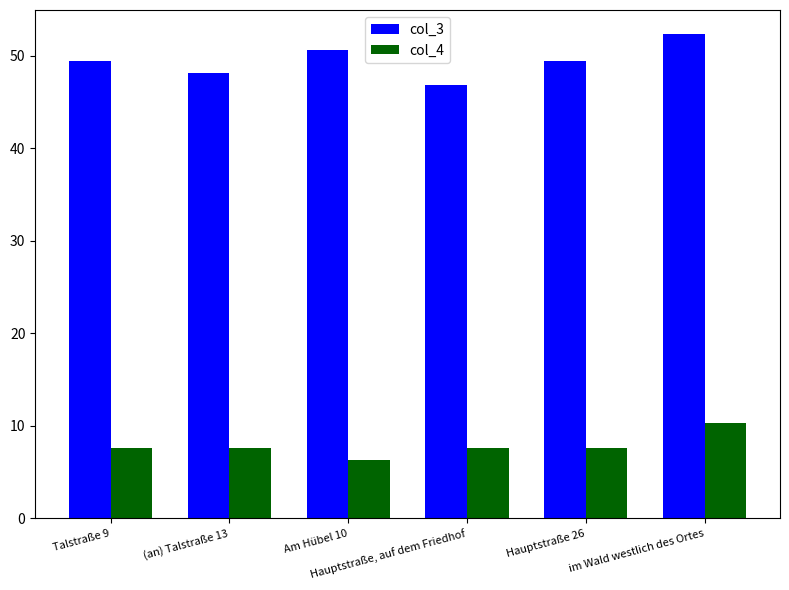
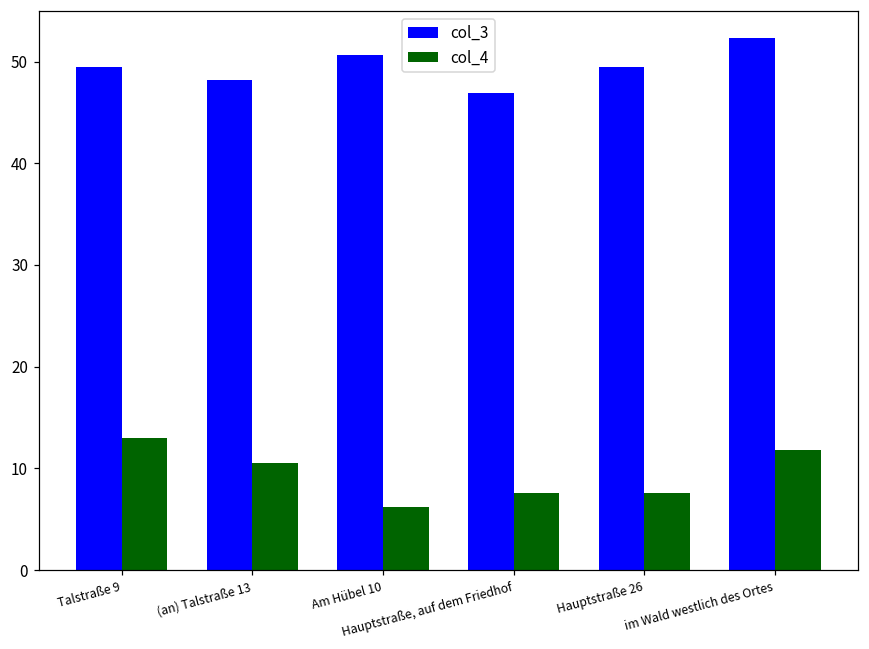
col_4, Talstraße 9: 8 -> 13
col_4, (an) Talstraße 13: 8 -> 11
col_4, im Wald westlich des Ortes: 10 -> 12
